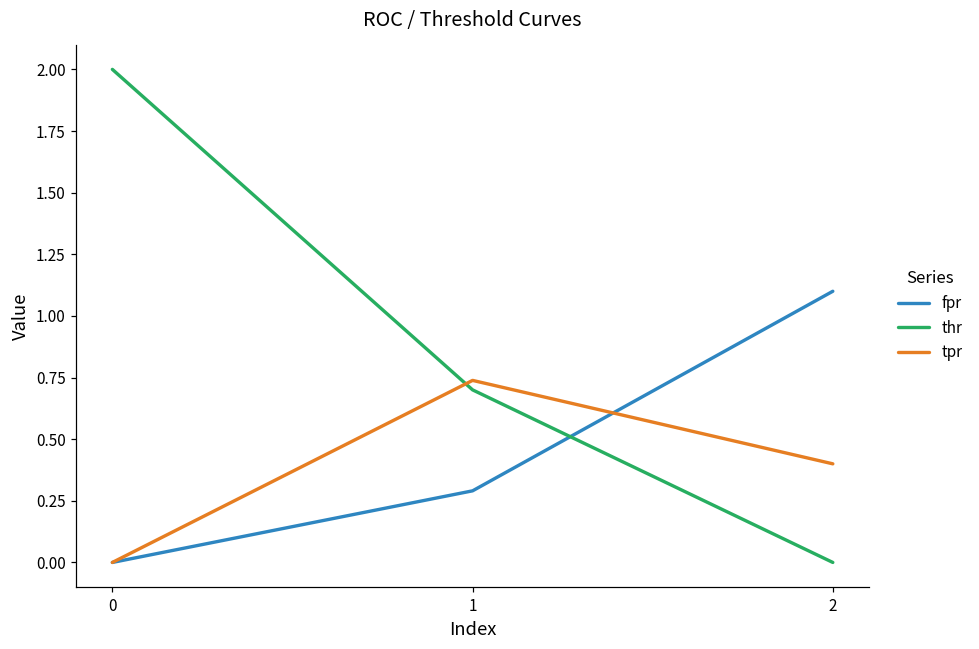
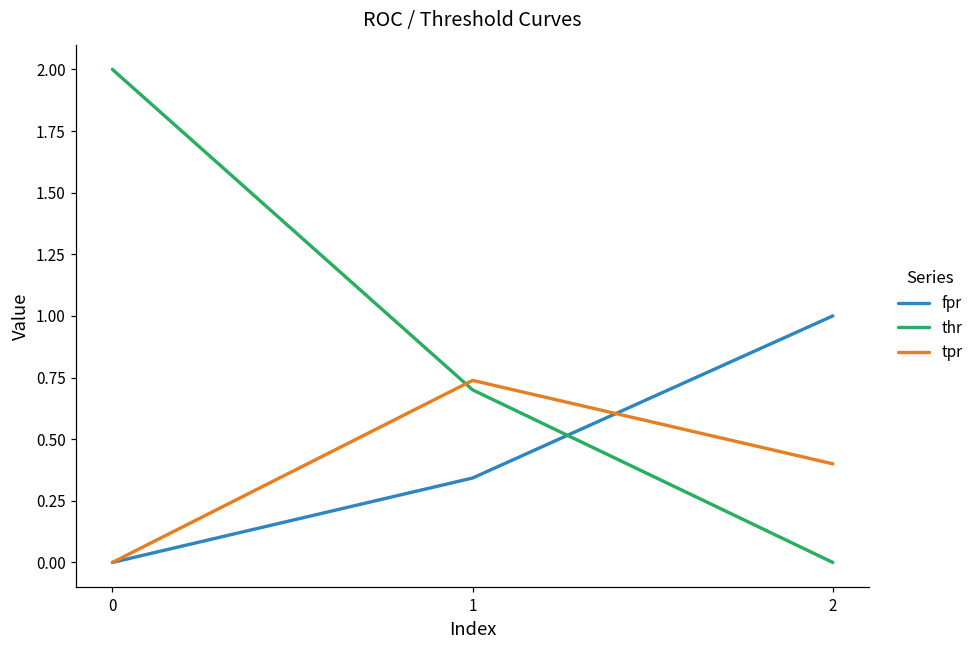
fpr, 1: 0.29 -> 0.34
fpr, 2: 1.1 -> 1.0
